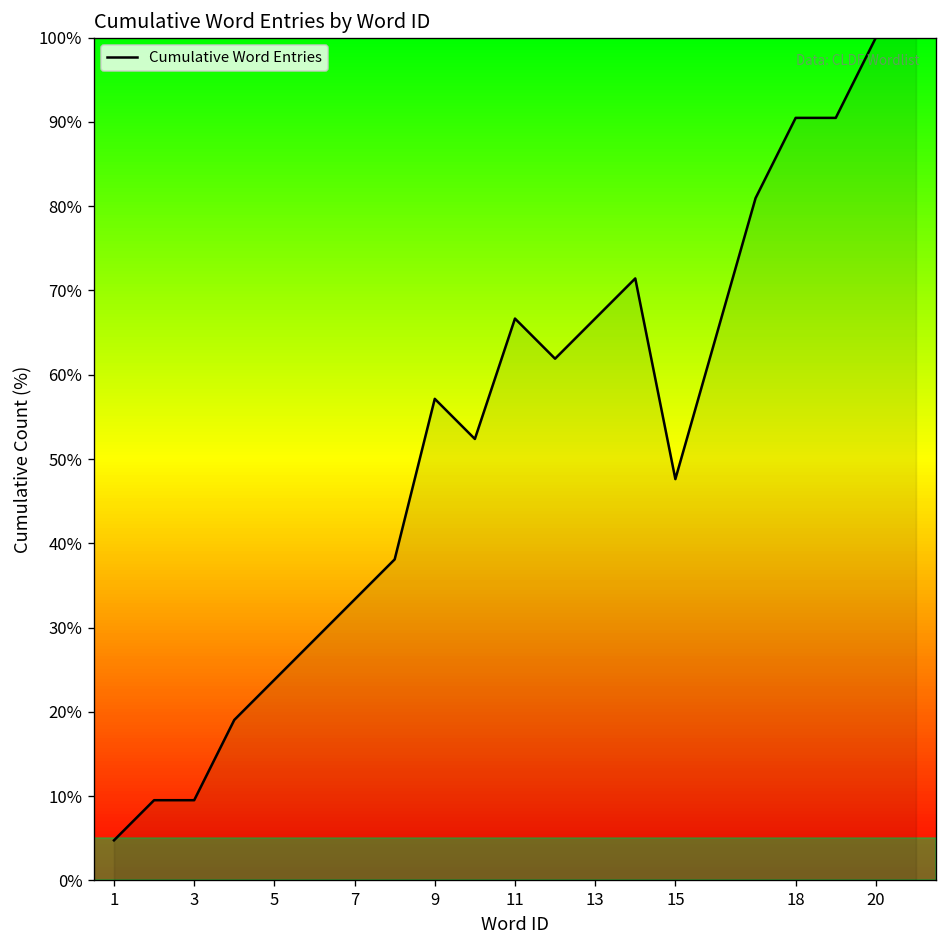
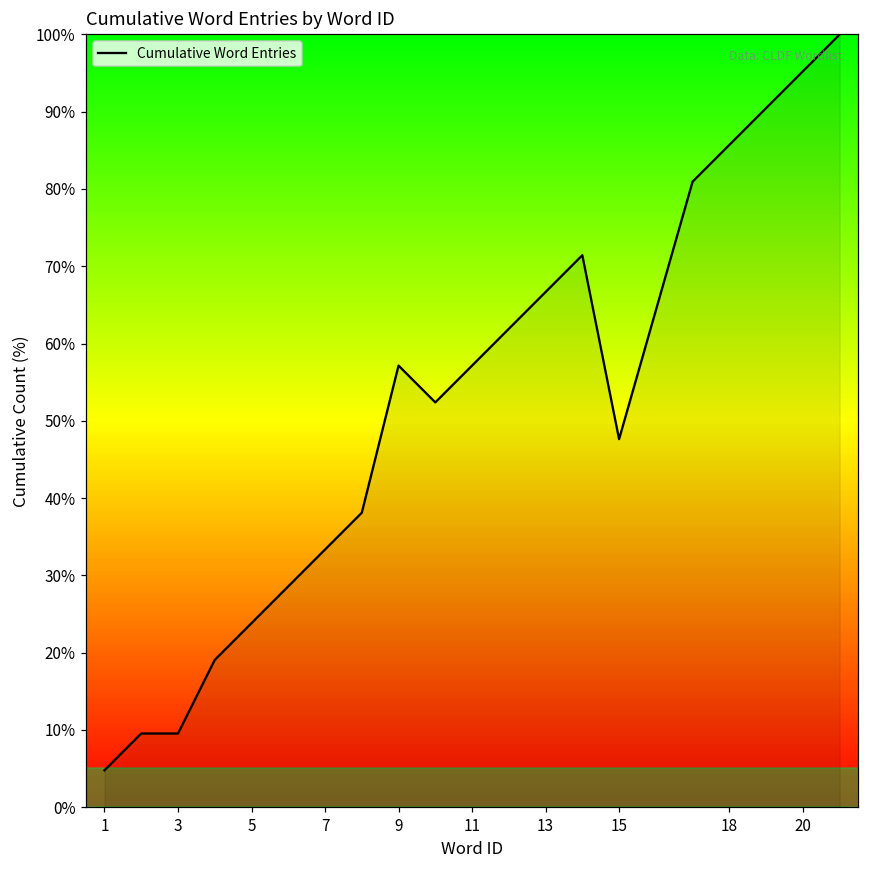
11: 67% -> 57%
18: 90% -> 86%
20: 100% -> 95%
